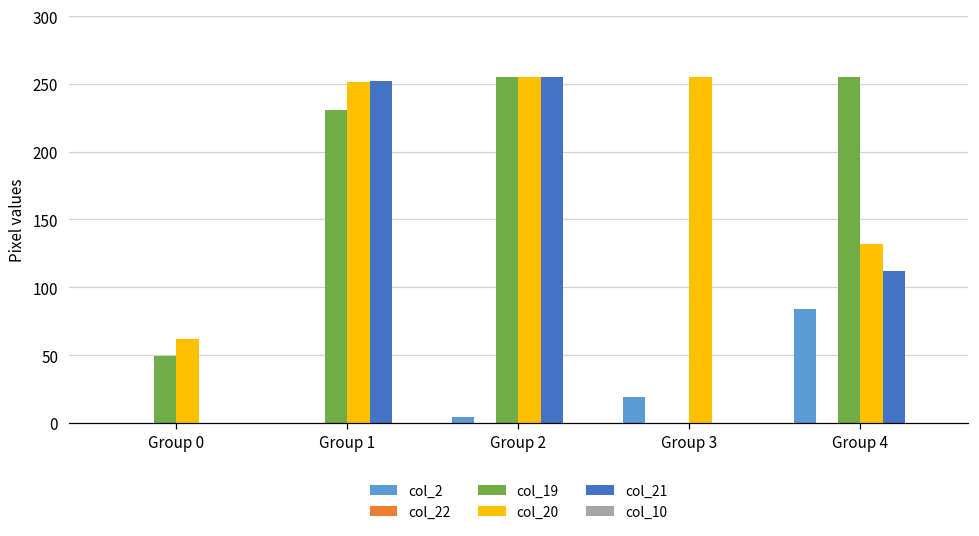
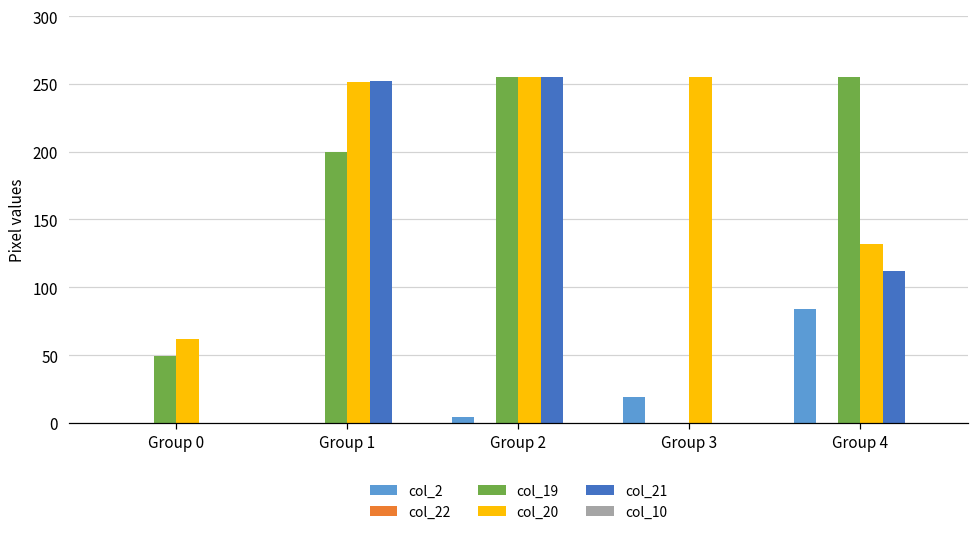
col_19, Group 1: 231 -> 200
